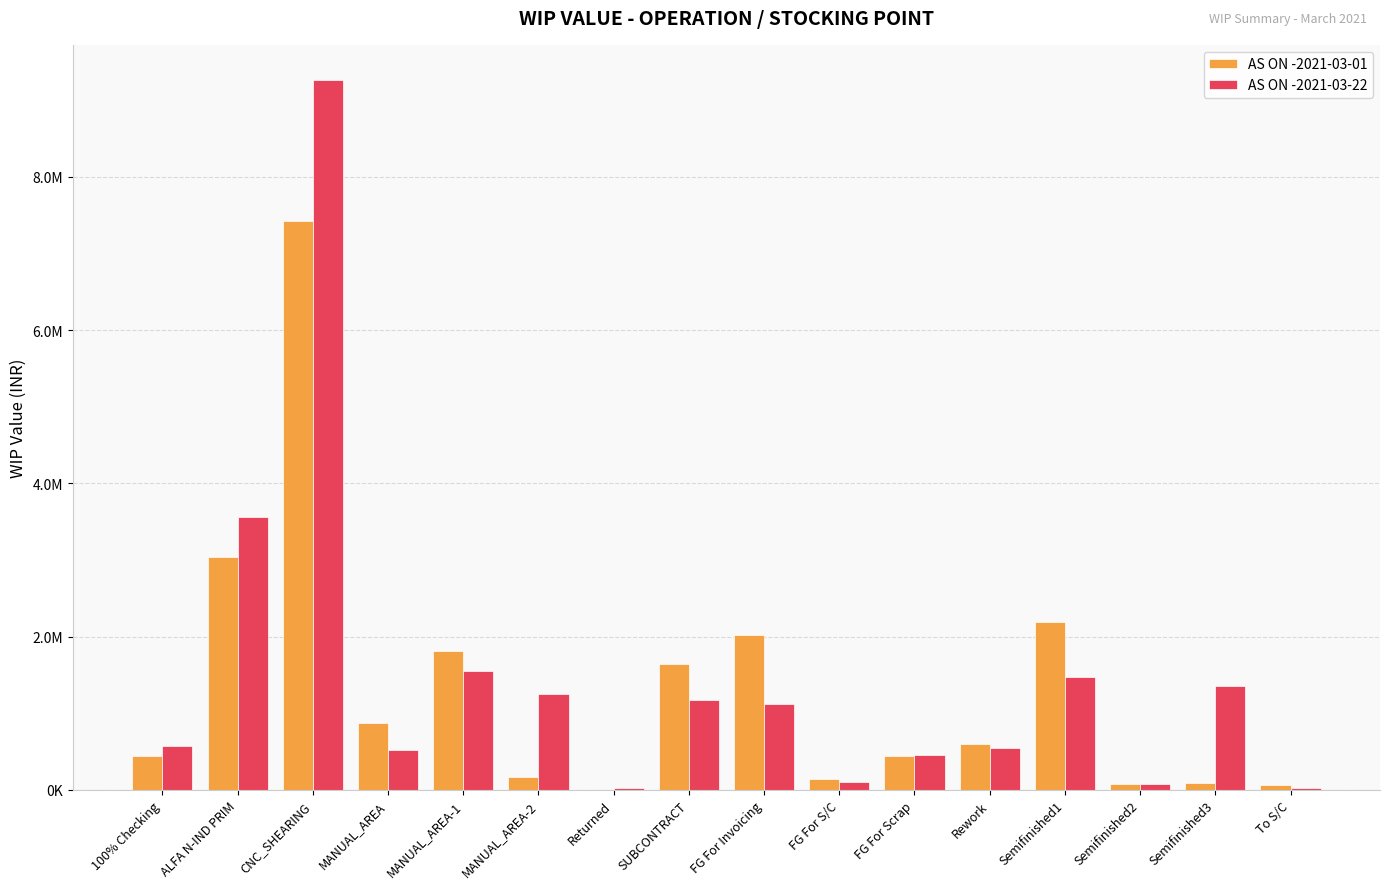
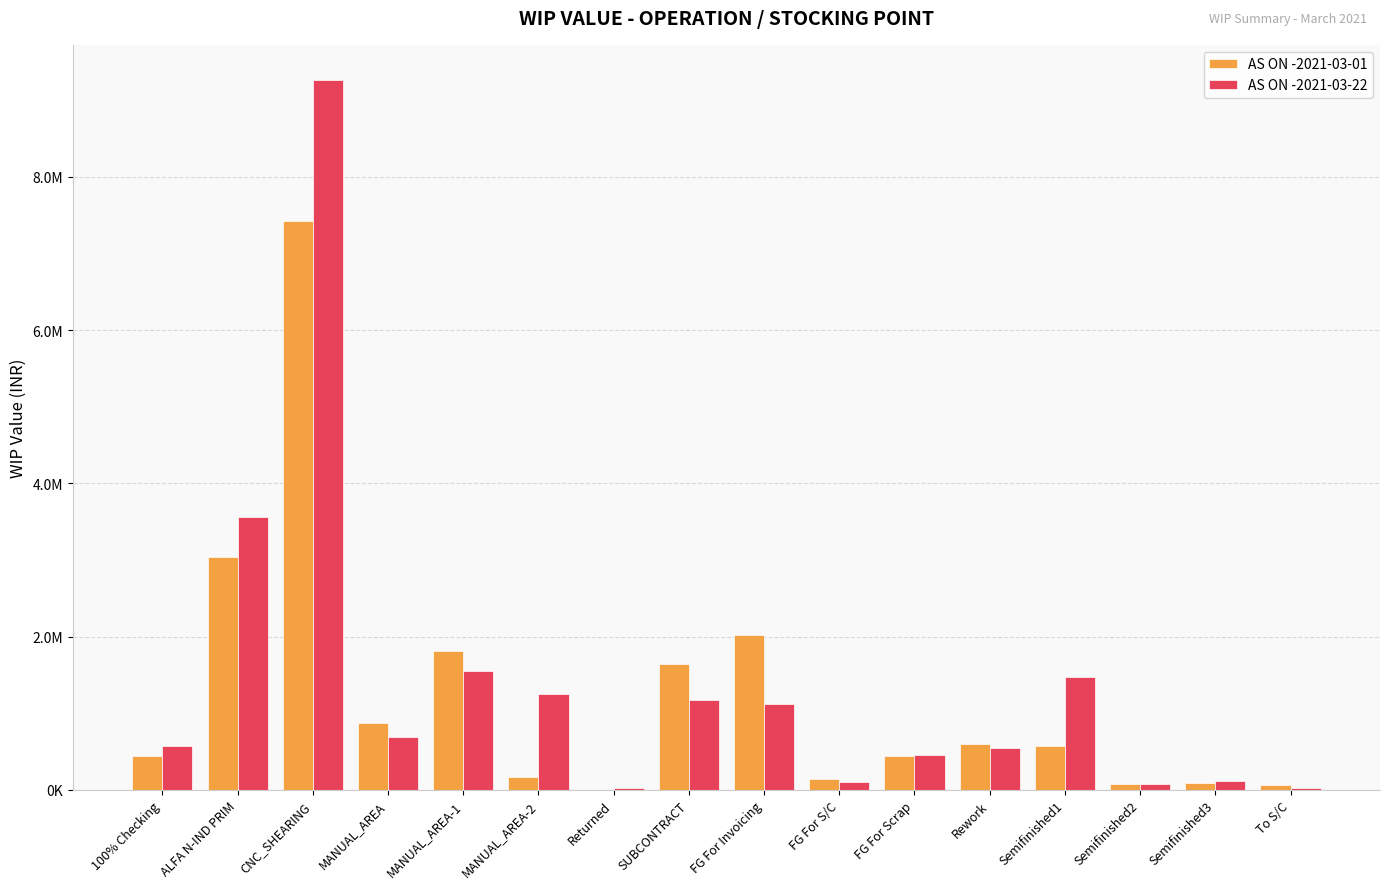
AS ON -2021-03-22, MANUAL_AREA: 500000 -> 700000
AS ON -2021-03-01, Semifinished1: 2200000 -> 600000
AS ON -2021-03-22, Semifinished3: 1400000 -> 100000
